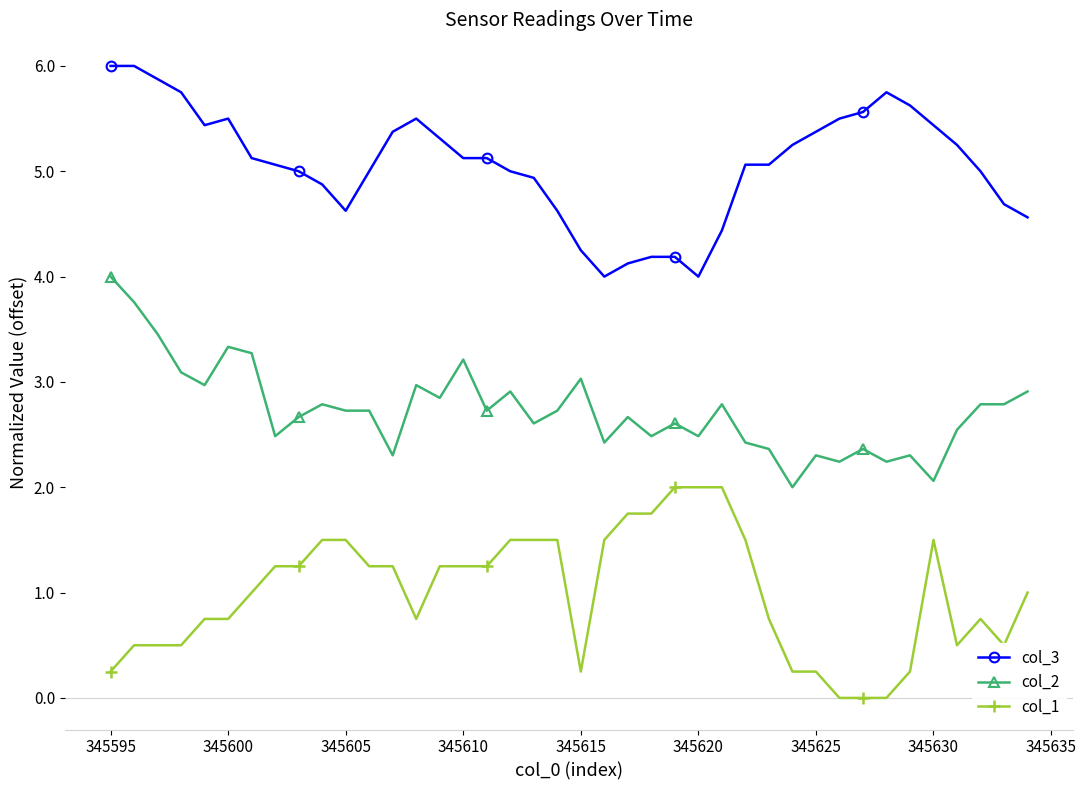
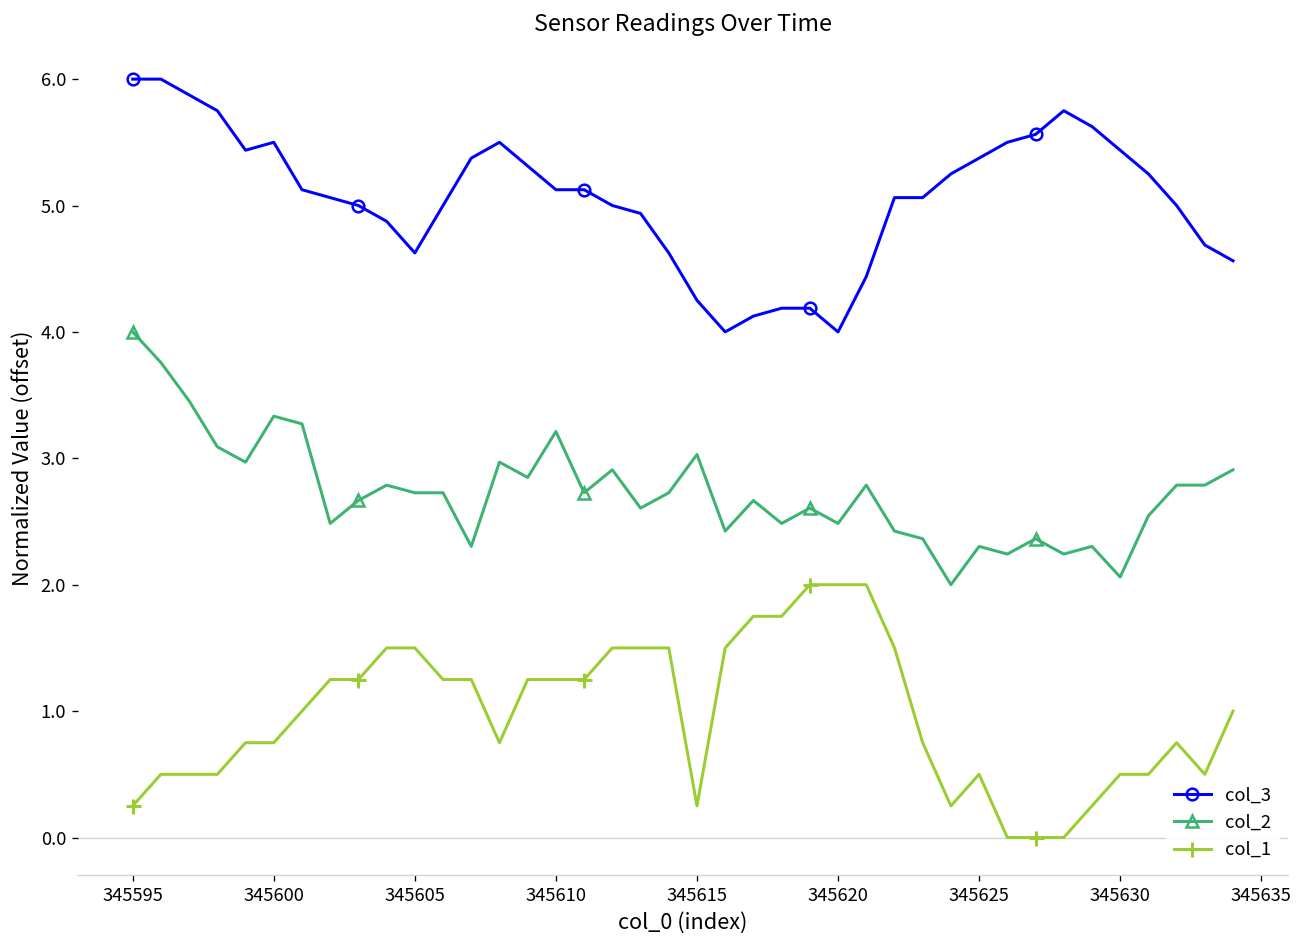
col_1, 345625: 0.25 -> 0.50
col_1, 345630: 1.50 -> 0.50
